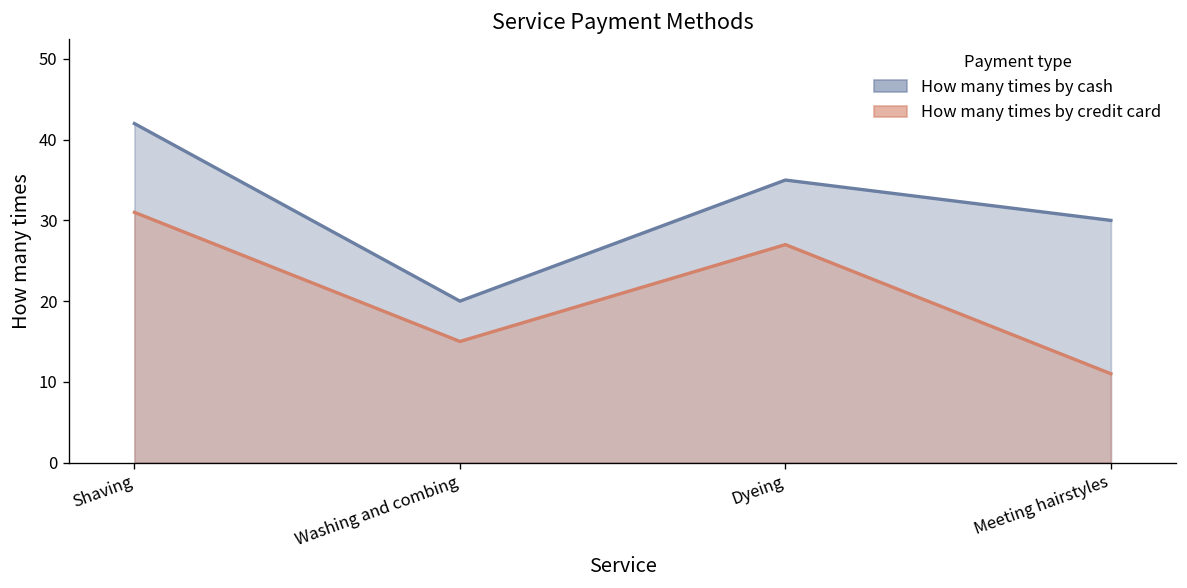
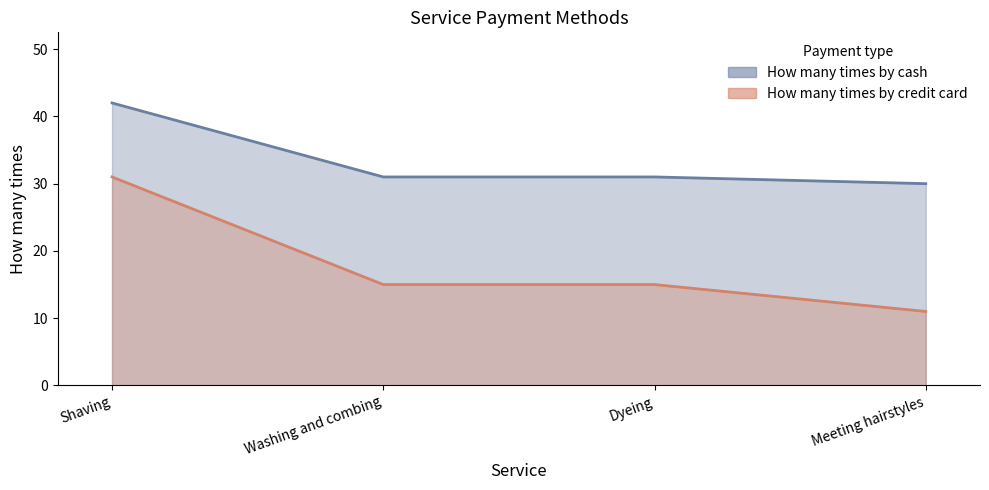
How many times by cash, Washing and combing: 20 -> 31
How many times by cash, Dyeing: 35 -> 31
How many times by credit card, Dyeing: 27 -> 15
